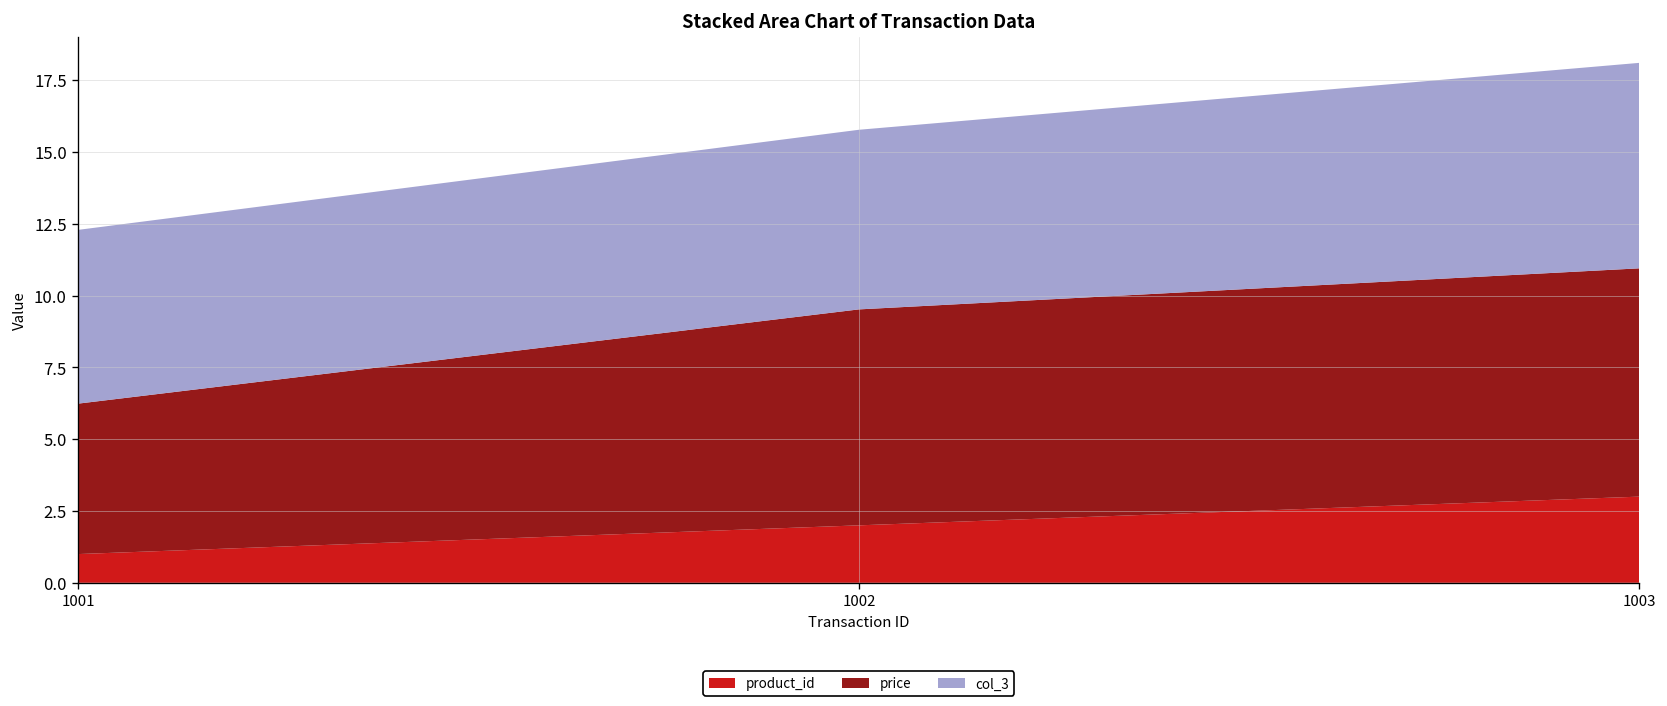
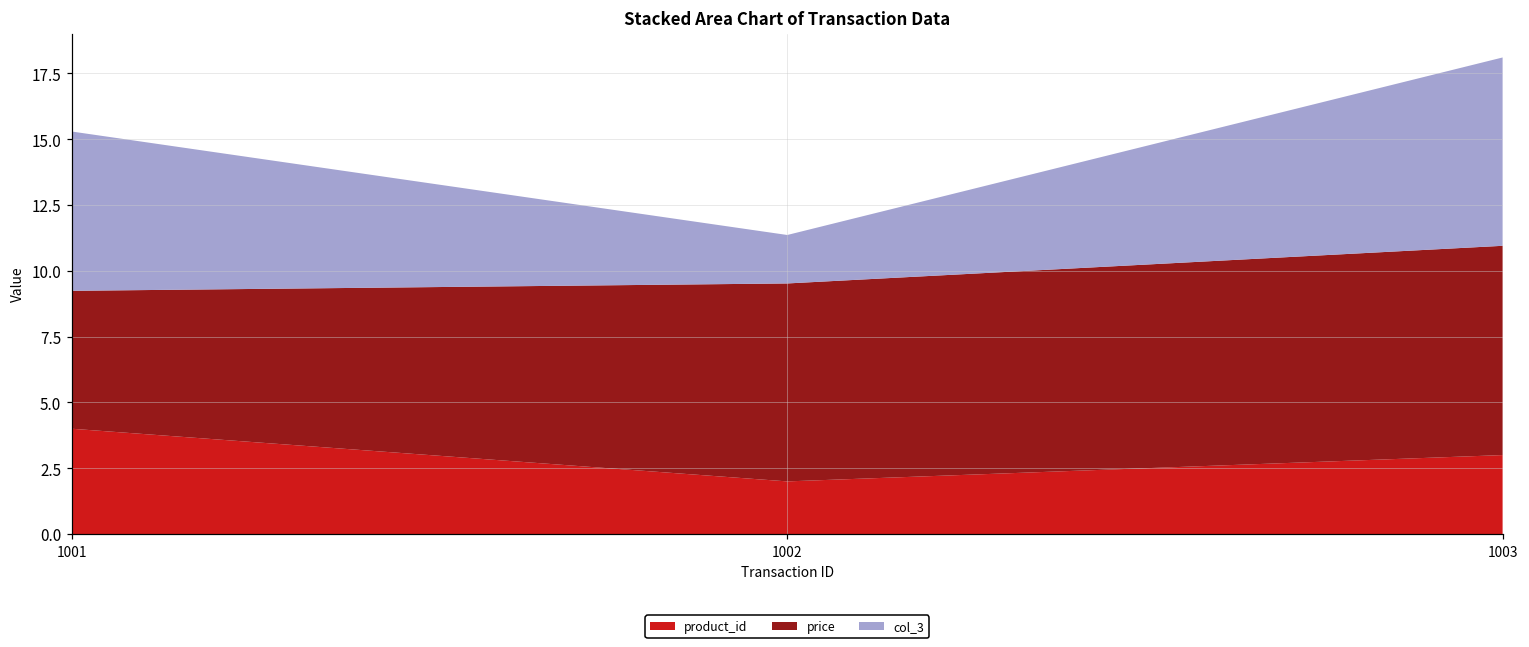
product_id, 1001: 1 -> 4
col_3, 1002: 6.3 -> 1.8
